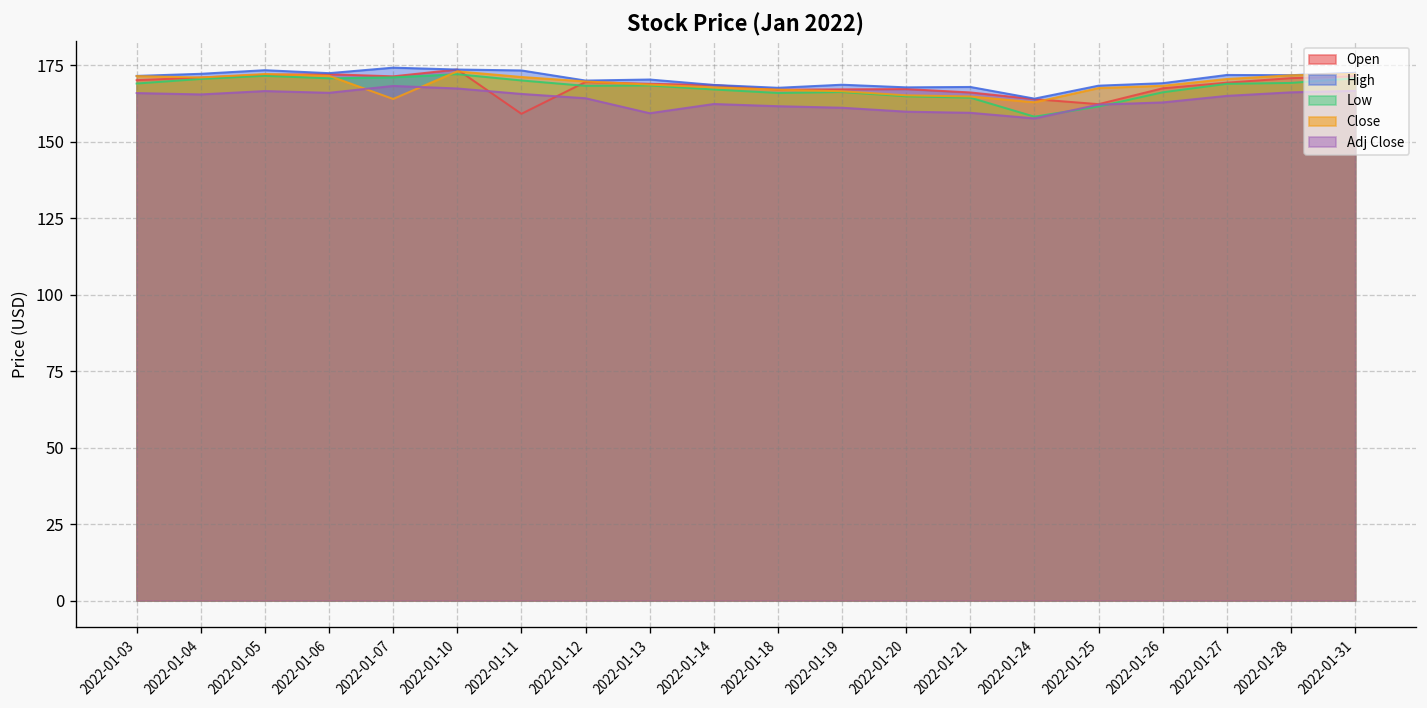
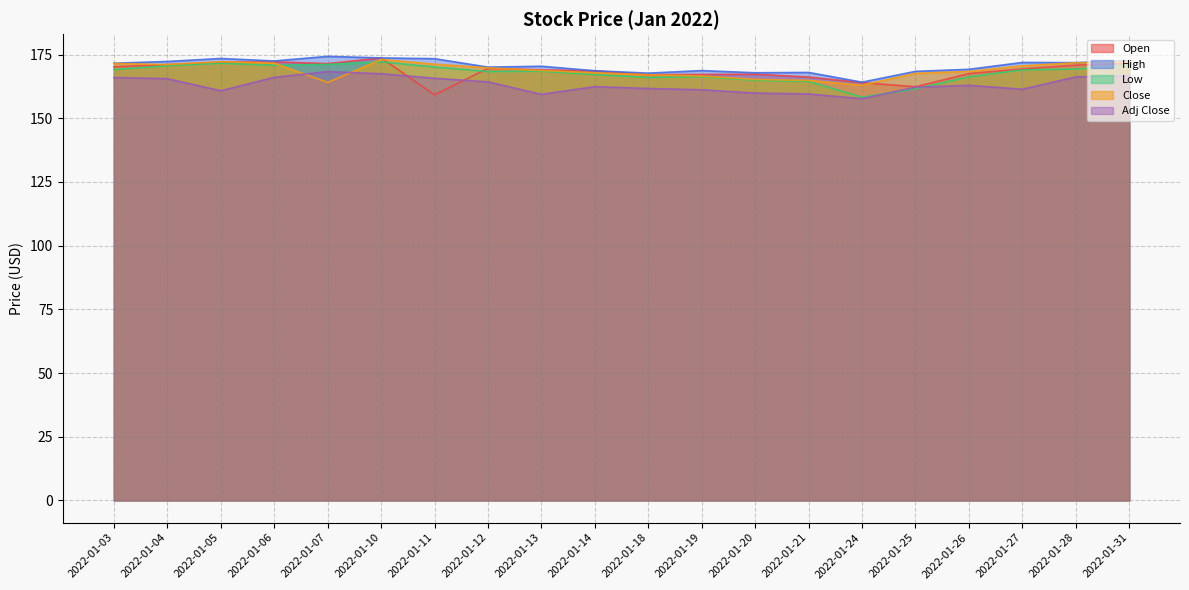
Adj Close, 2022-01-05: 167 -> 161
Adj Close, 2022-01-27: 165 -> 161
